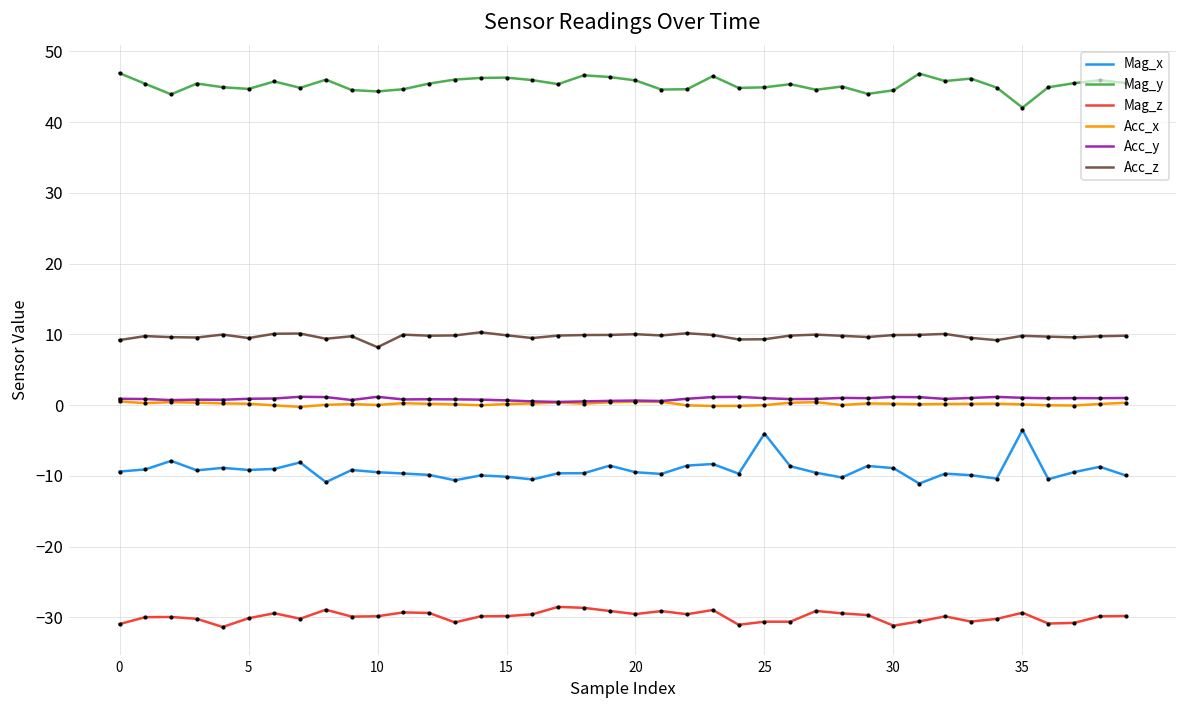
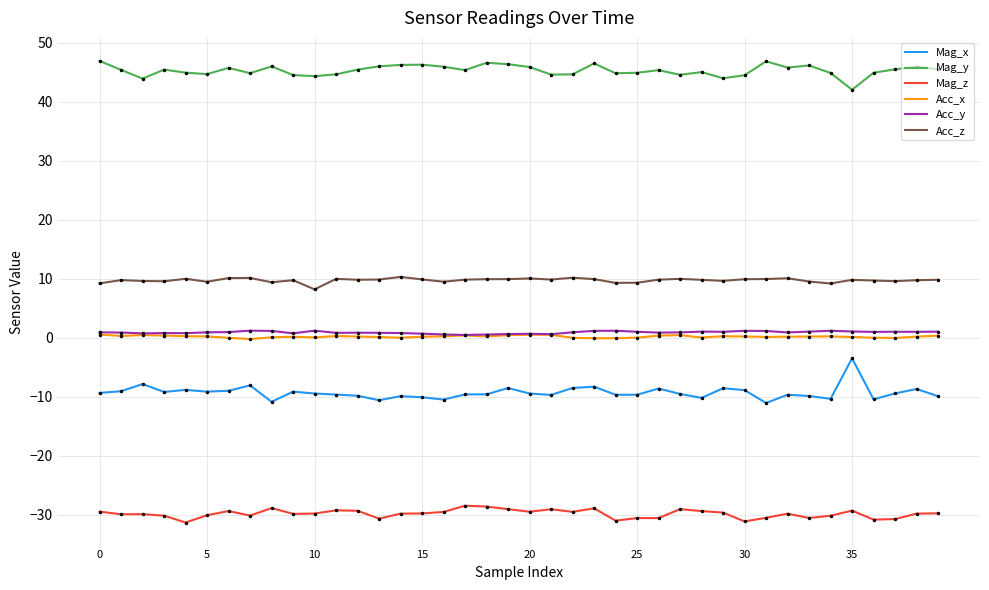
Mag_z, 0: -31 -> -30
Mag_x, 25: -4 -> -10
